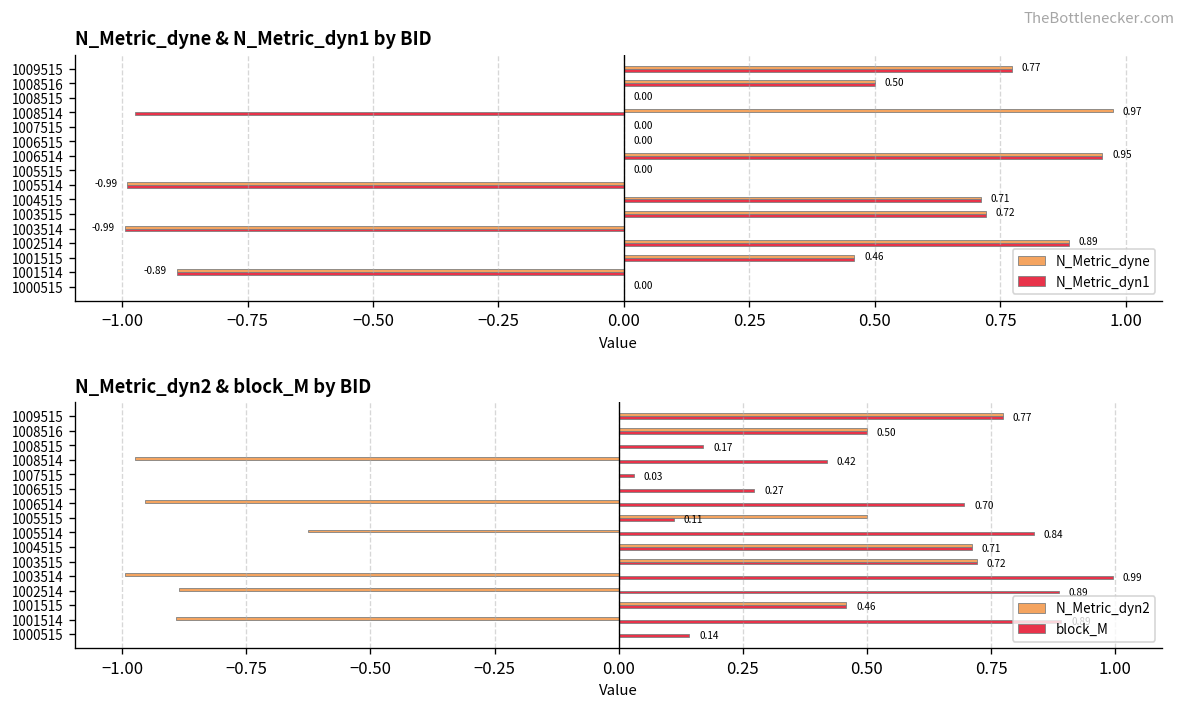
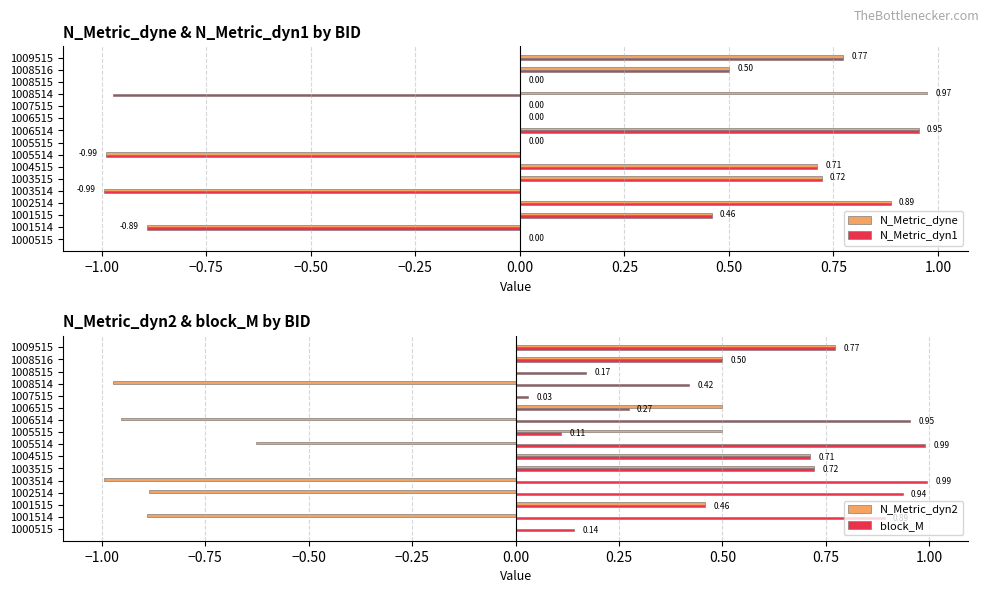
N_Metric_dyn2 & block_M by BID, N_Metric_dyn2, 1006515: 0.0 -> 0.5
N_Metric_dyn2 & block_M by BID, block_M, 1006514: 0.70 -> 0.95
N_Metric_dyn2 & block_M by BID, block_M, 1005514: 0.84 -> 0.99
N_Metric_dyn2 & block_M by BID, block_M, 1002514: 0.89 -> 0.94
